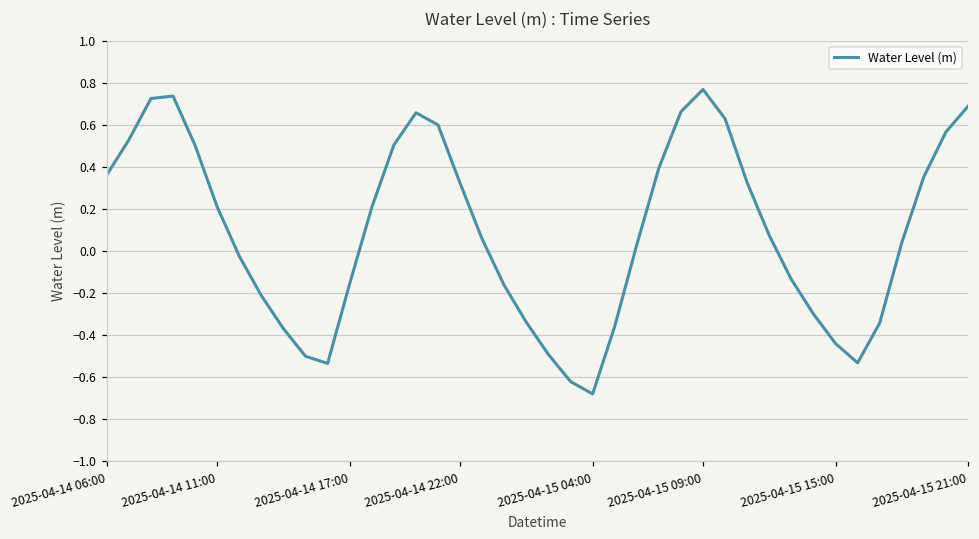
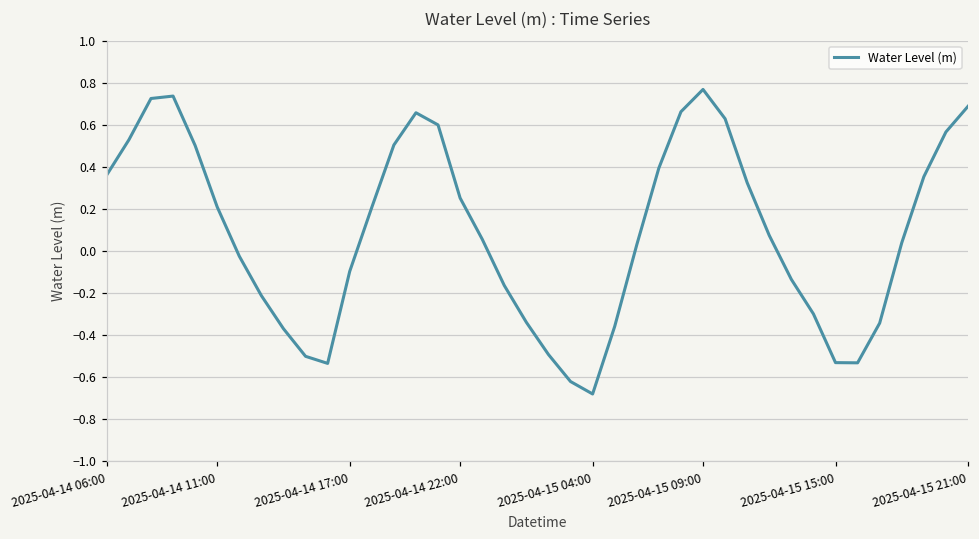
2025-04-14 17:00: -0.16 -> -0.10
2025-04-14 22:00: 0.32 -> 0.25
2025-04-15 15:00: -0.44 -> -0.53
